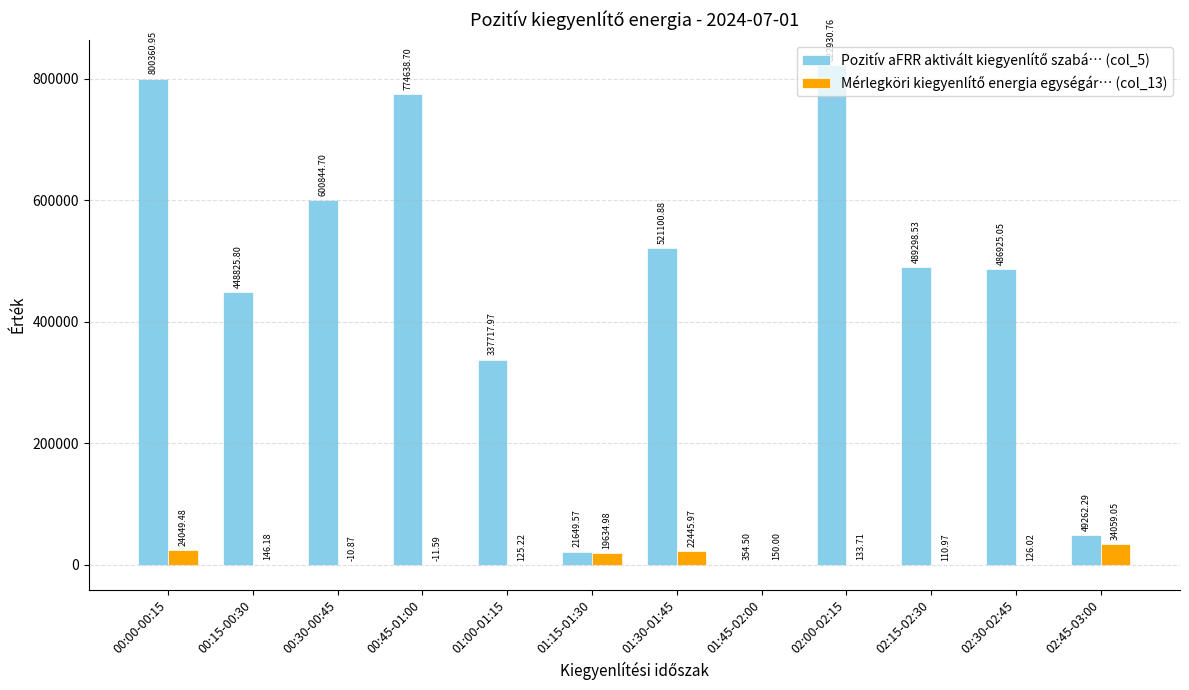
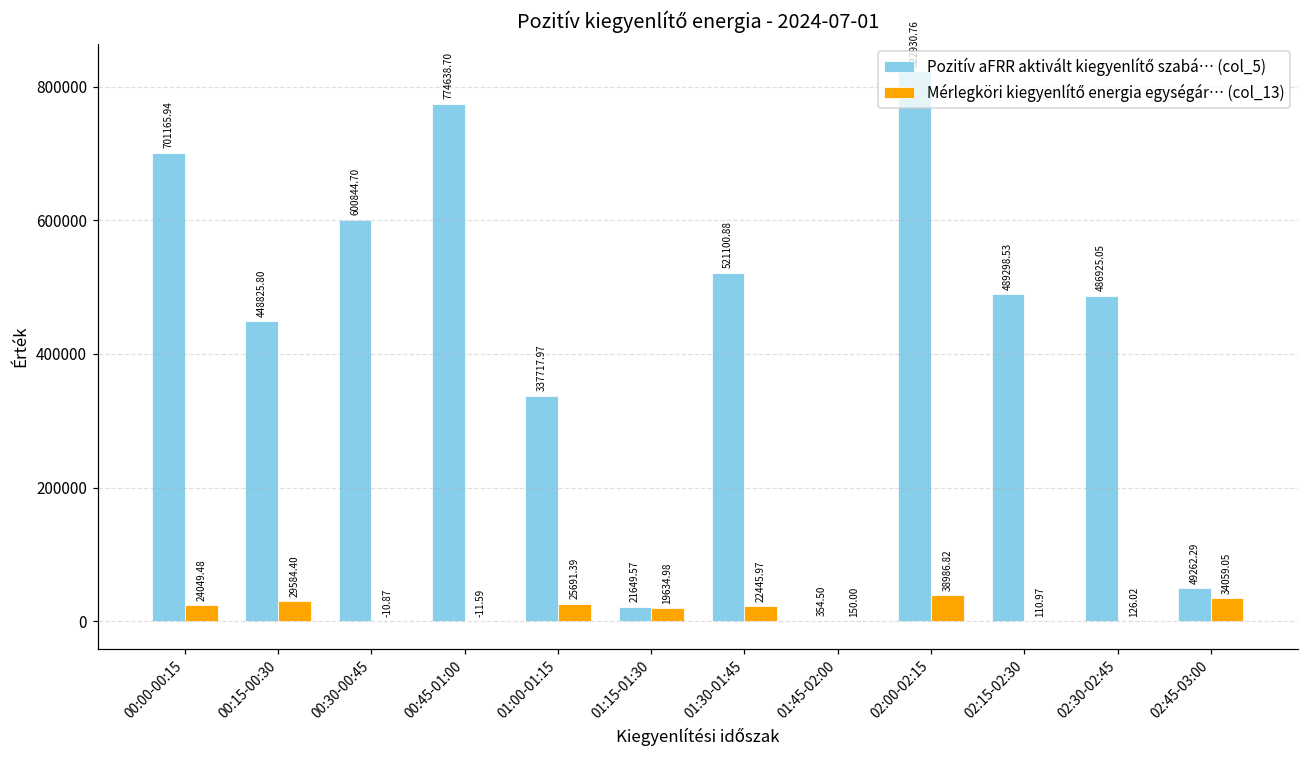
Pozitív aFRR aktivált kiegyenlítő szabá… (col_5), 00:00-00:15: 800360.95 -> 701165.94
Mérlegköri kiegyenlítő energia egységár… (col_13), 00:15-00:30: 146.18 -> 29584.40
Mérlegköri kiegyenlítő energia egységár… (col_13), 01:00-01:15: 125.22 -> 25691.39
Mérlegköri kiegyenlítő energia egységár… (col_13), 02:00-02:15: 133.71 -> 38986.82
